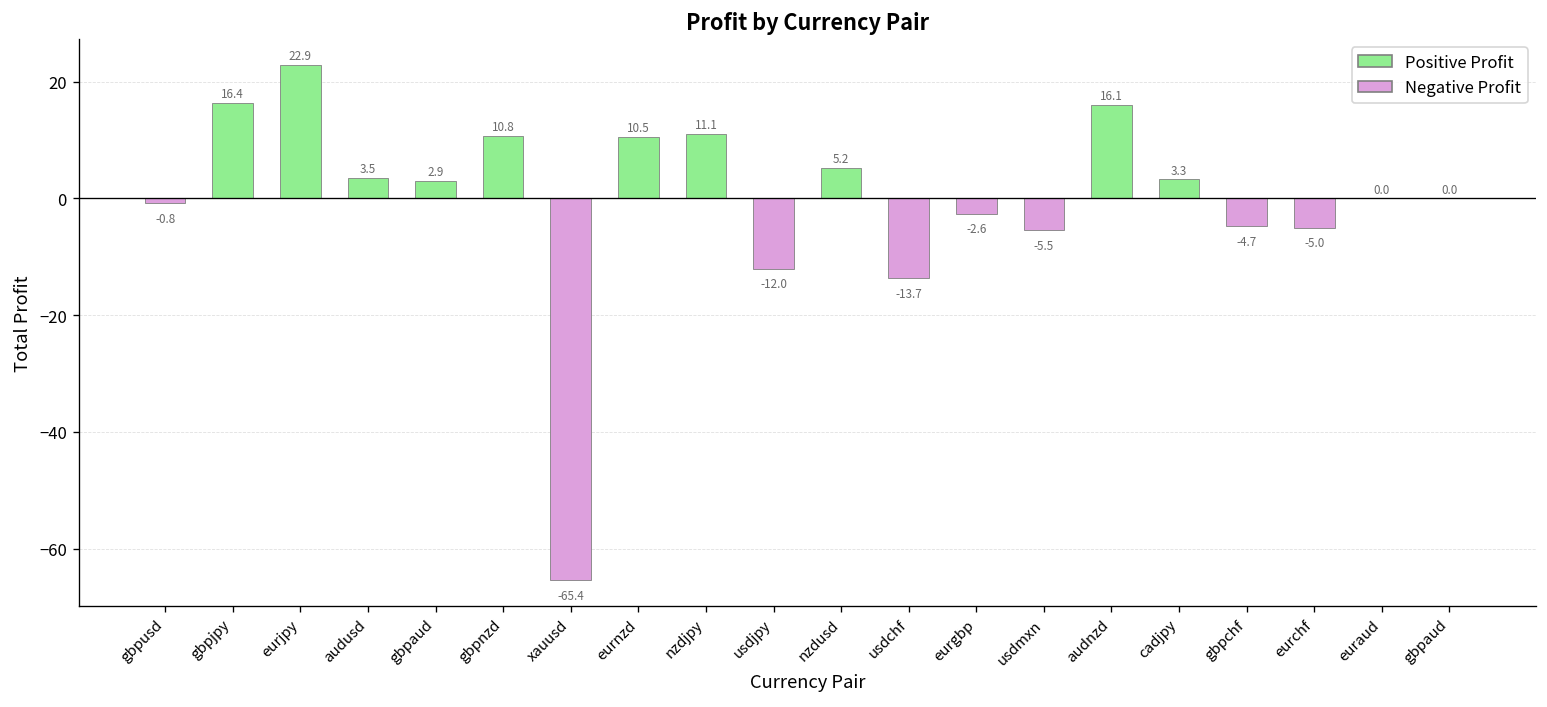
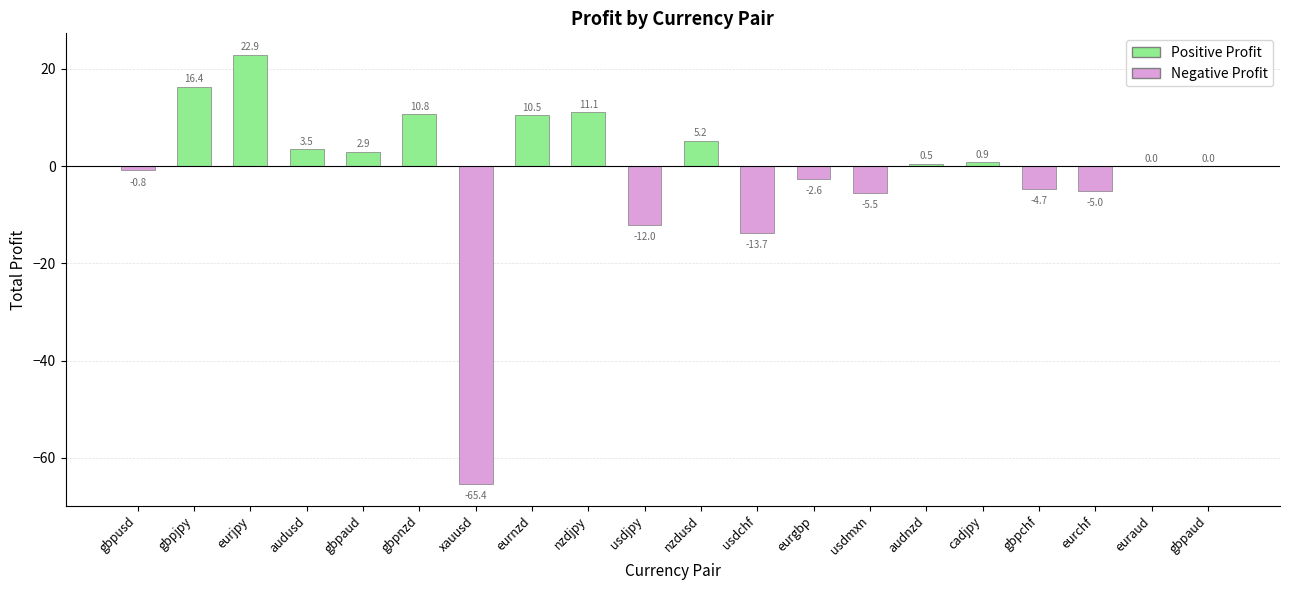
audnzd: 16.1 -> 0.5
cadjpy: 3.3 -> 0.9
